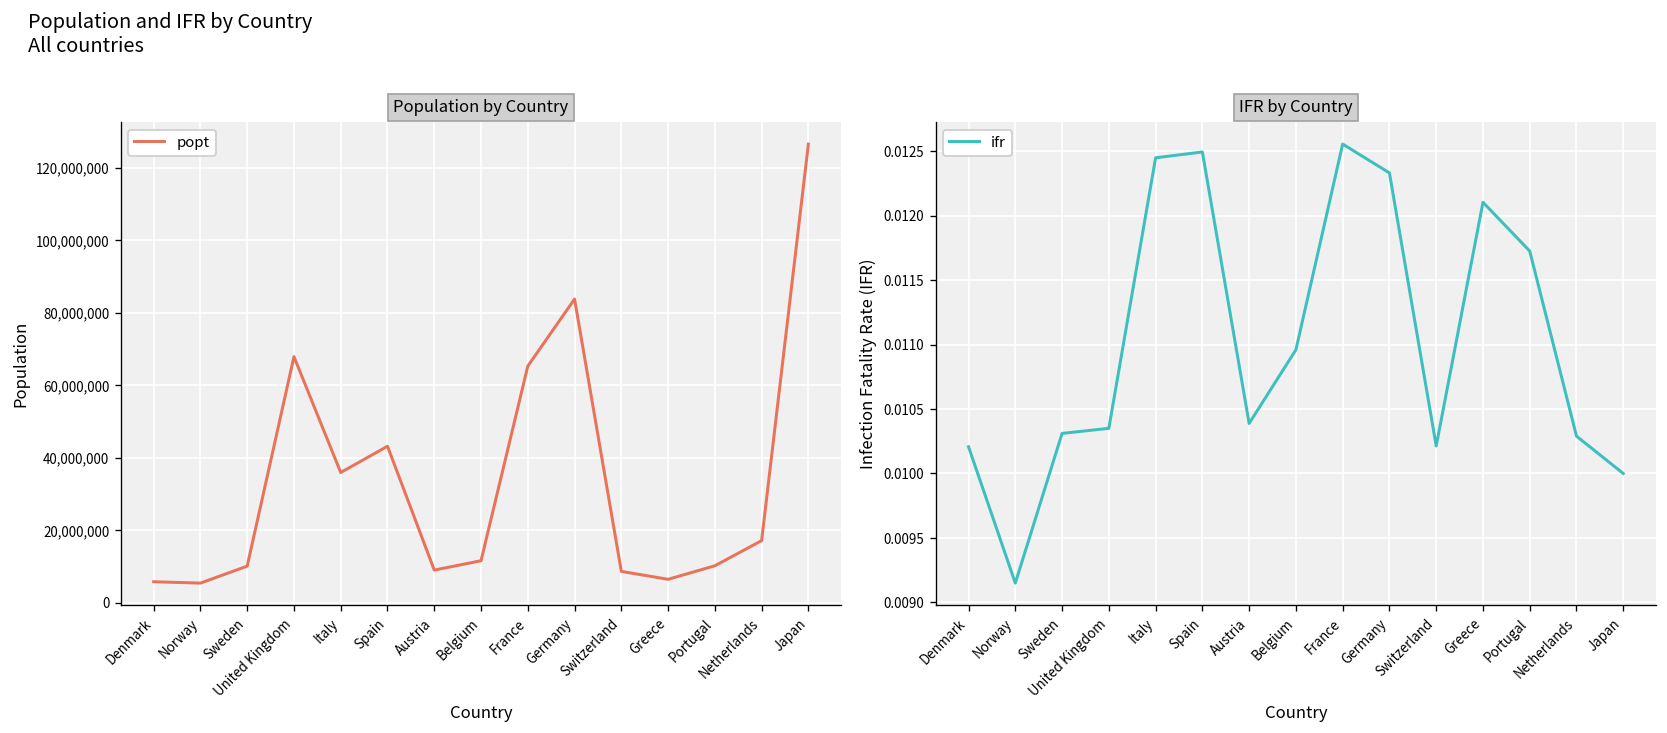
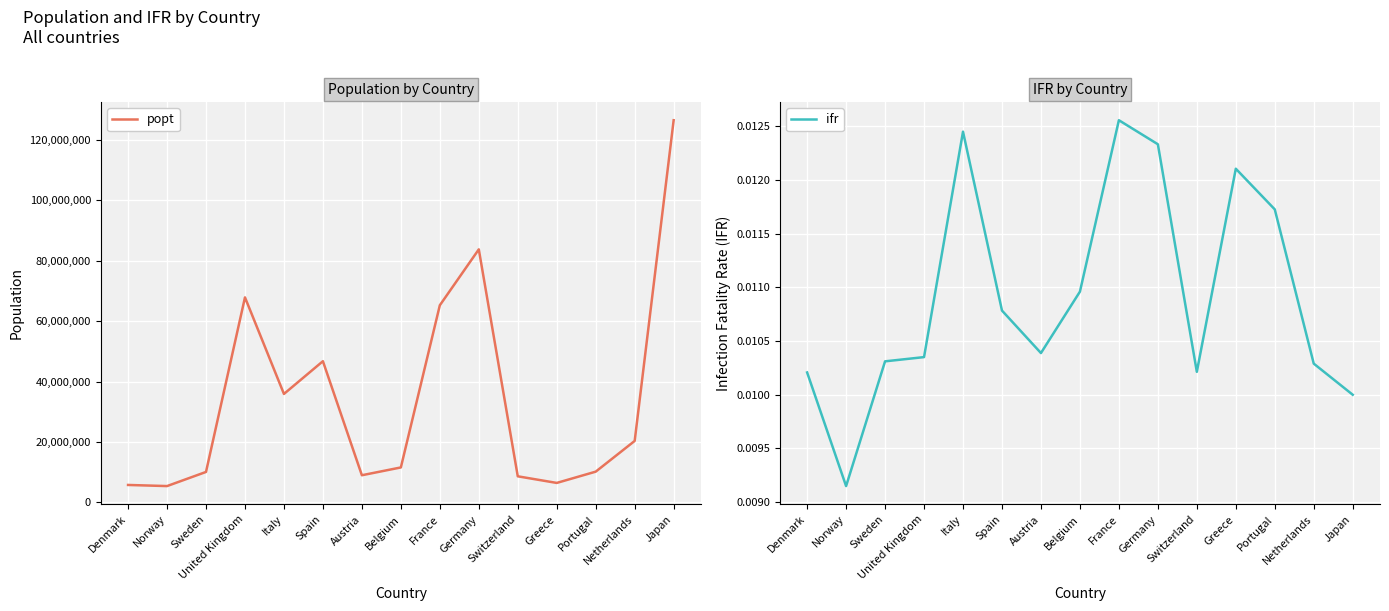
Population by Country, Spain: 43,000,000 -> 47,000,000
Population by Country, Netherlands: 17,000,000 -> 20,000,000
IFR by Country, Spain: 0.01249 -> 0.01078
